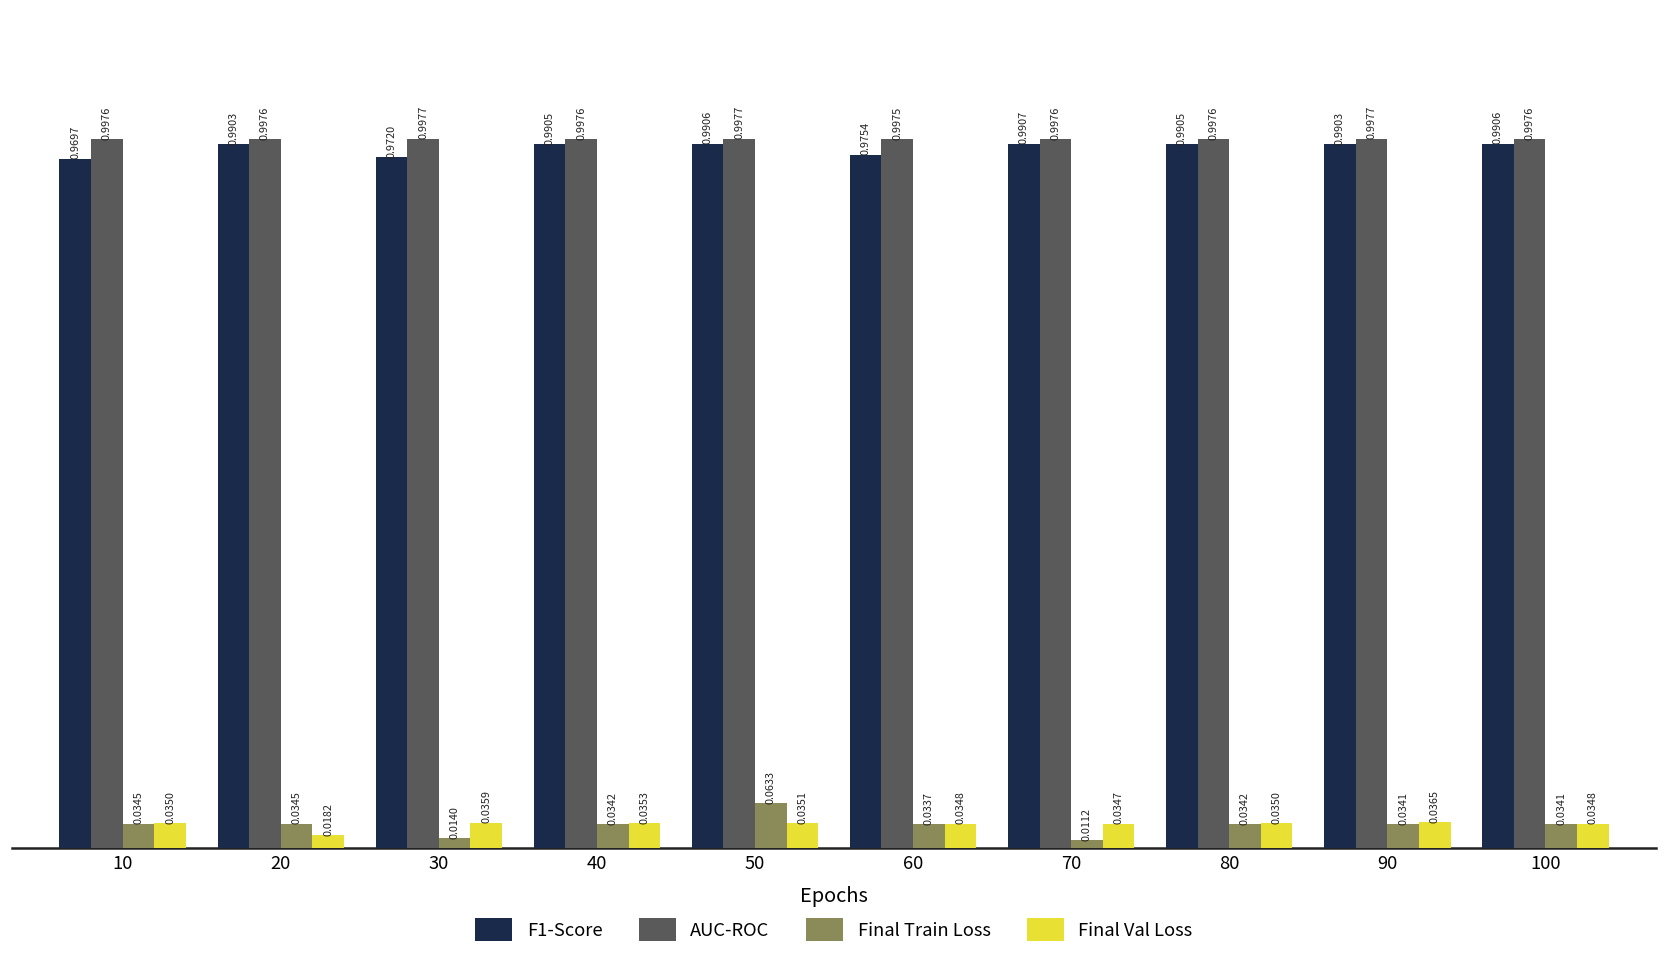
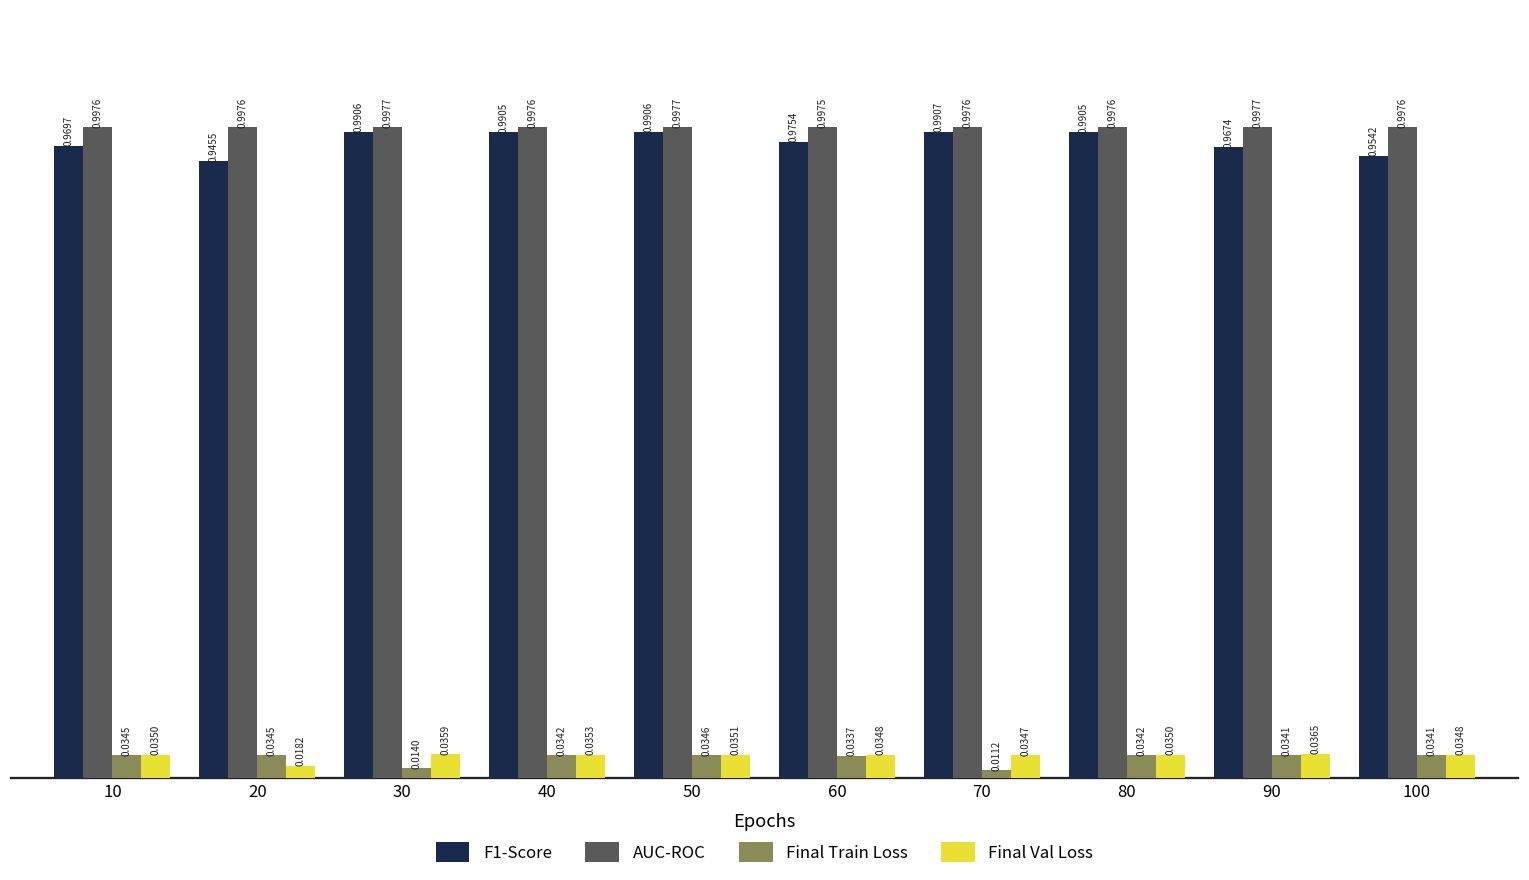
F1-Score, 20: 0.9903 -> 0.9455
F1-Score, 30: 0.9720 -> 0.9906
Final Train Loss, 50: 0.0633 -> 0.0346
F1-Score, 90: 0.9903 -> 0.9674
F1-Score, 100: 0.9906 -> 0.9542
